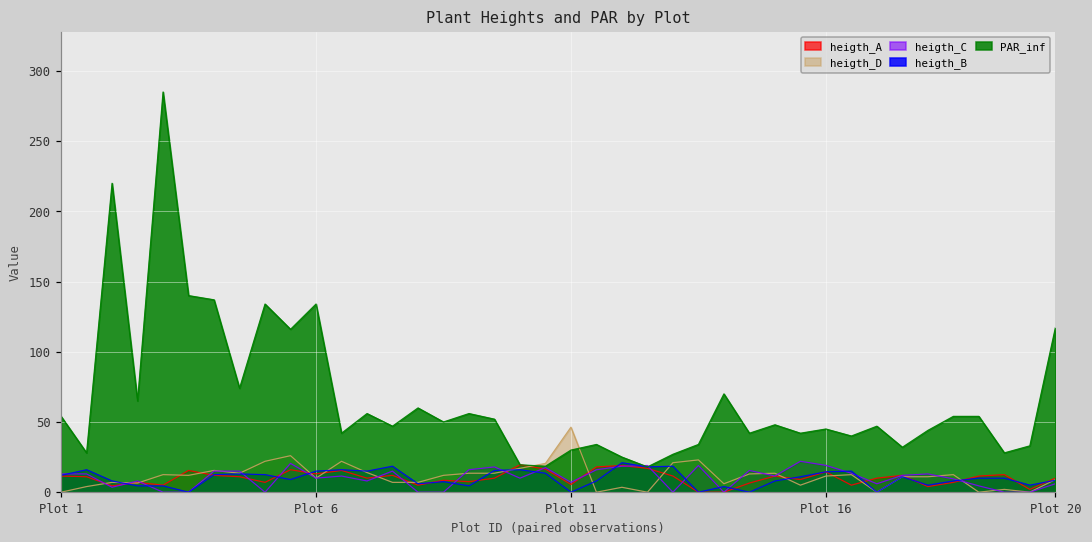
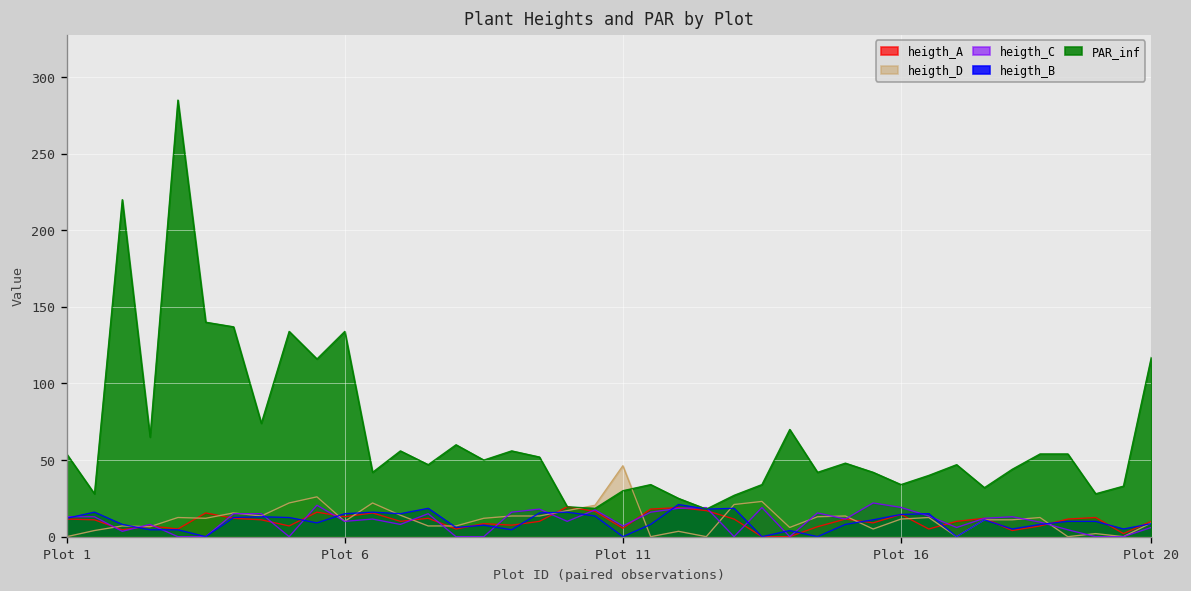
PAR_inf, Plot 16: 45 -> 34
